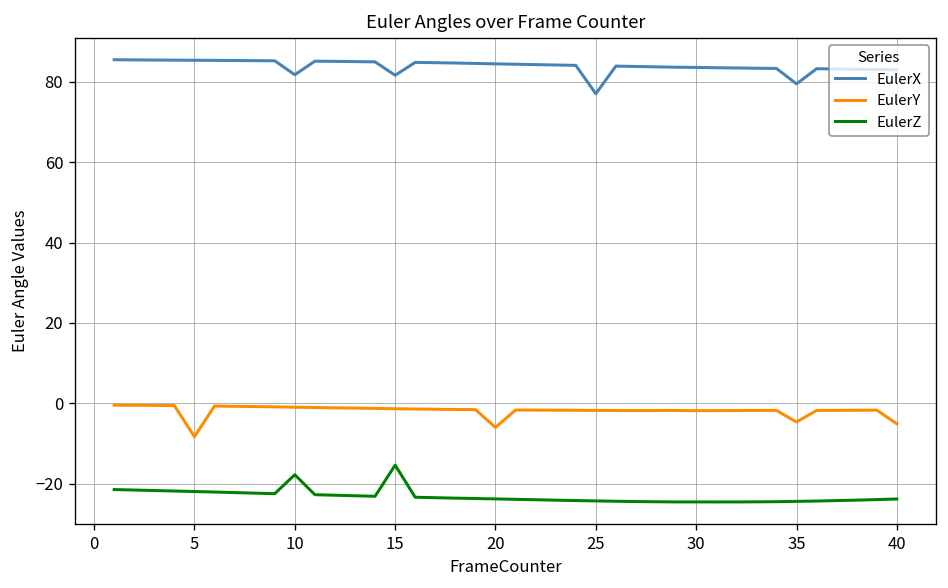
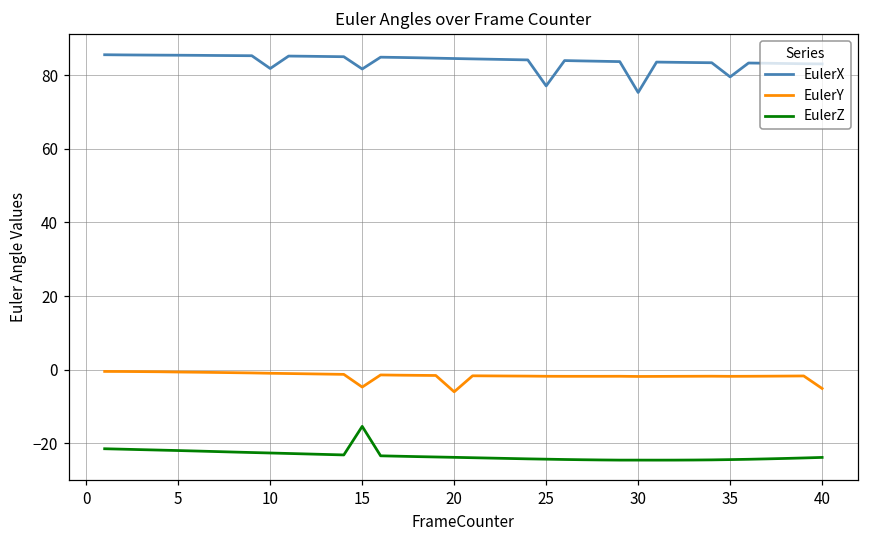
EulerY, 5: -8 -> -1
EulerZ, 10: -18 -> -23
EulerY, 15: -1 -> -5
EulerX, 30: 84 -> 75
EulerY, 35: -5 -> -2
